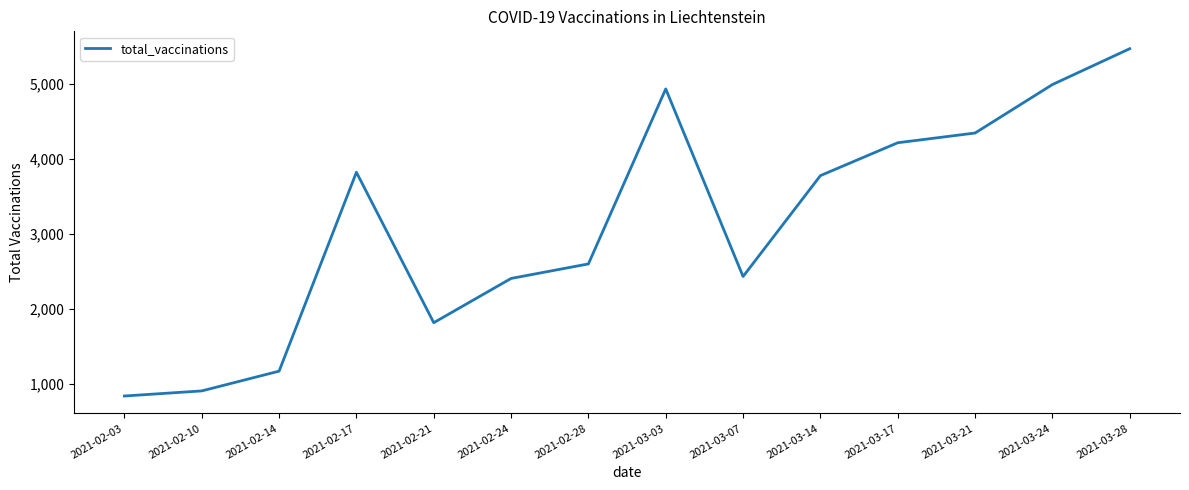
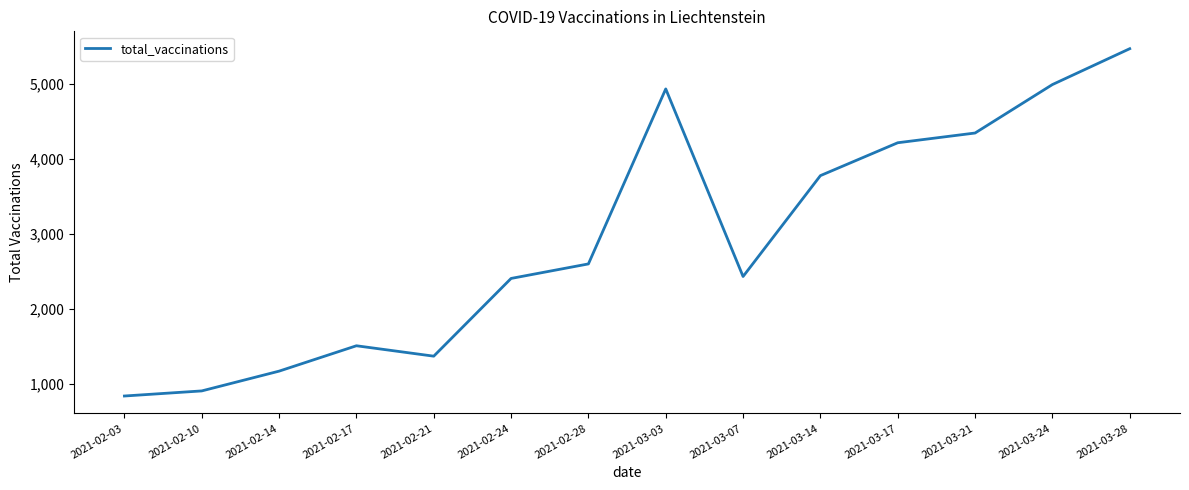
2021-02-17: 3,800 -> 1,500
2021-02-21: 1,800 -> 1,400
